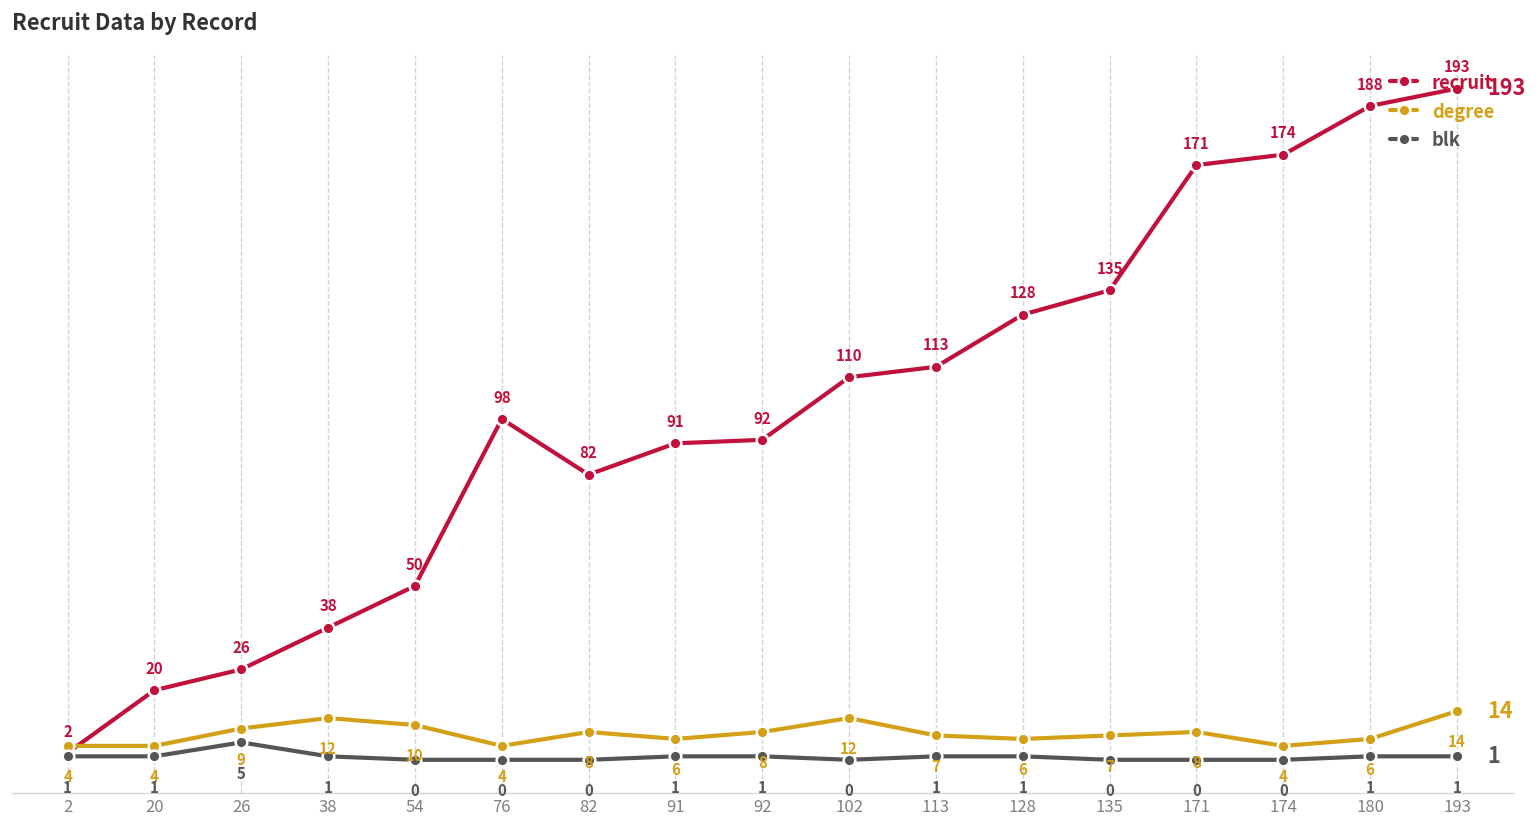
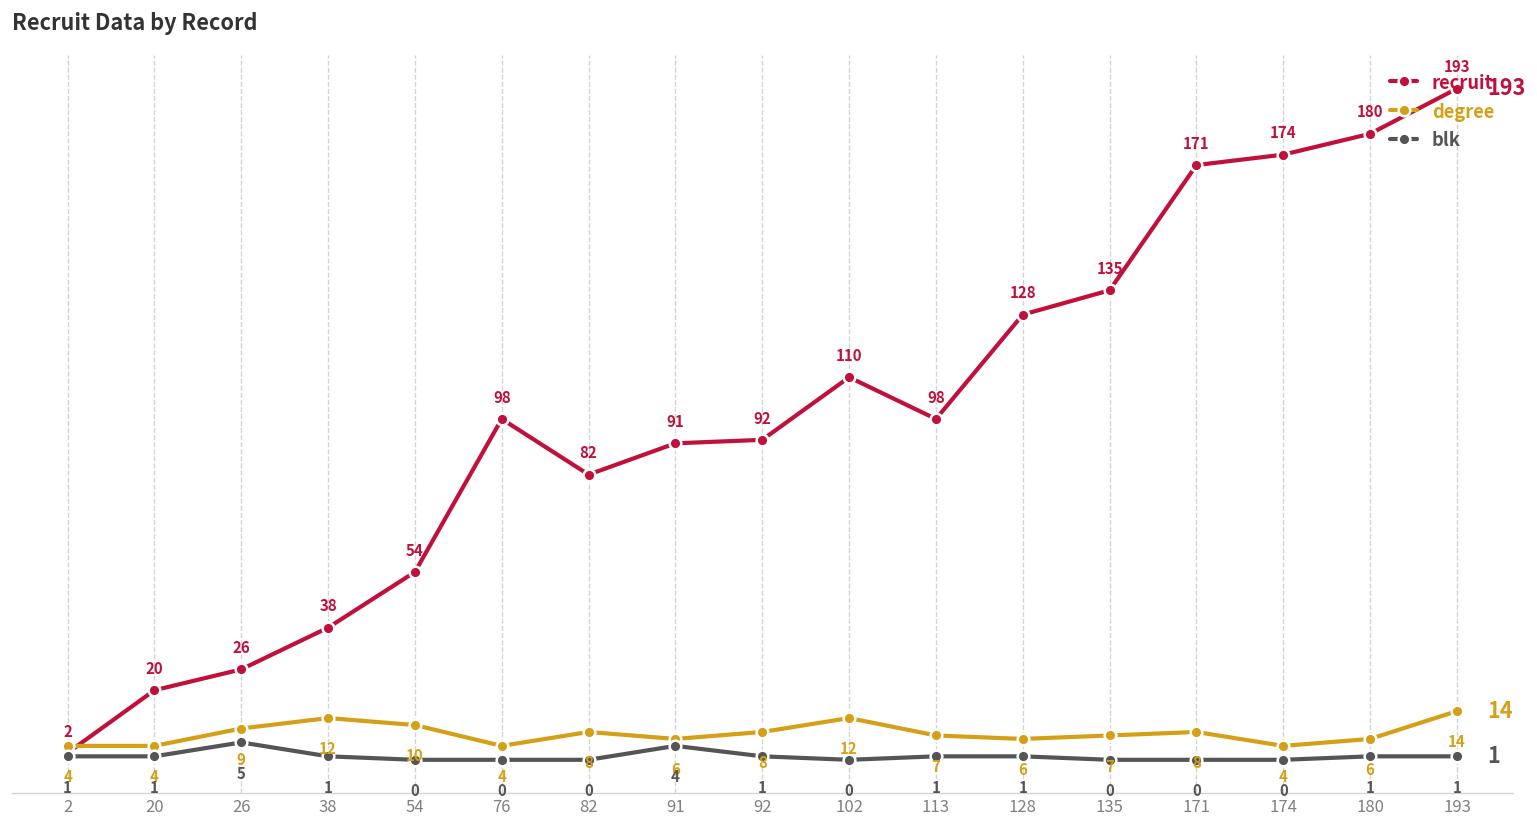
recruit, 54: 50 -> 54
blk, 91: 1 -> 4
recruit, 113: 113 -> 98
recruit, 180: 188 -> 180
